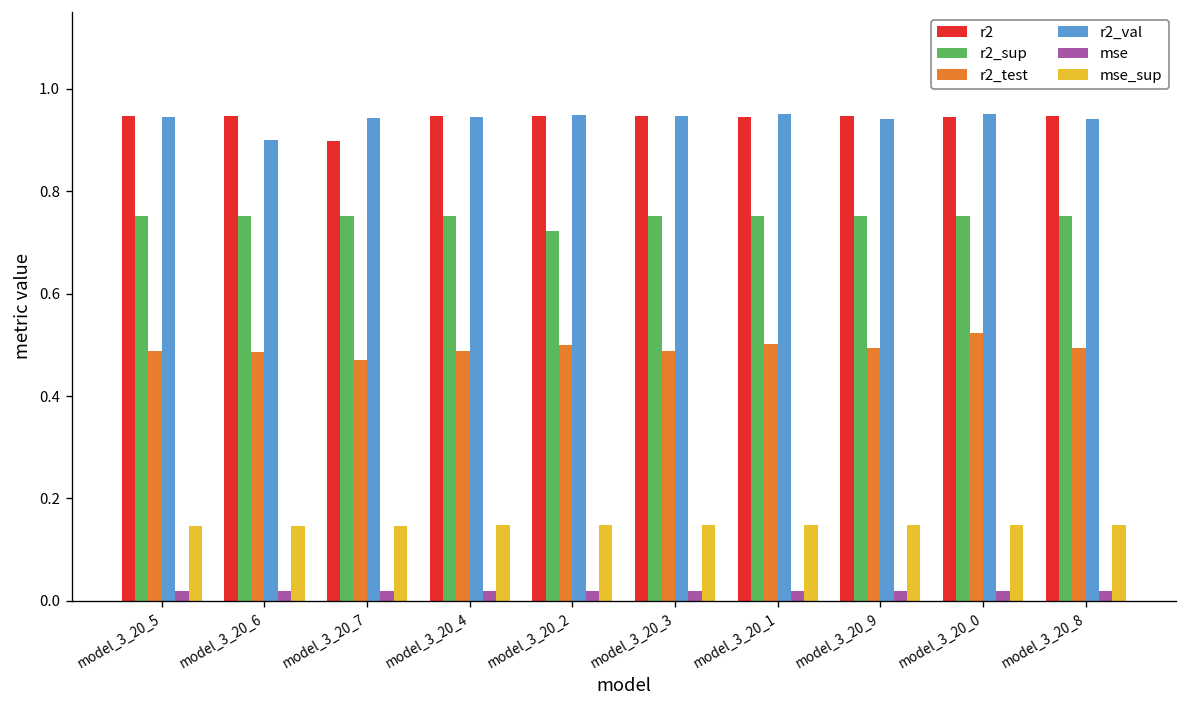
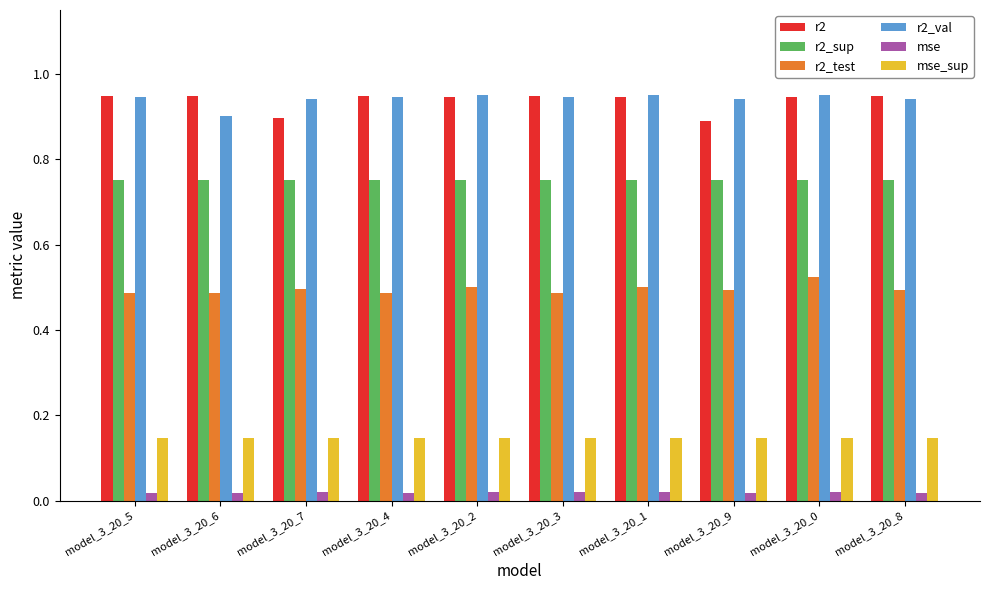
r2_test, model_3_20_7: 0.47 -> 0.50
r2_sup, model_3_20_2: 0.72 -> 0.75
r2, model_3_20_9: 0.95 -> 0.89
